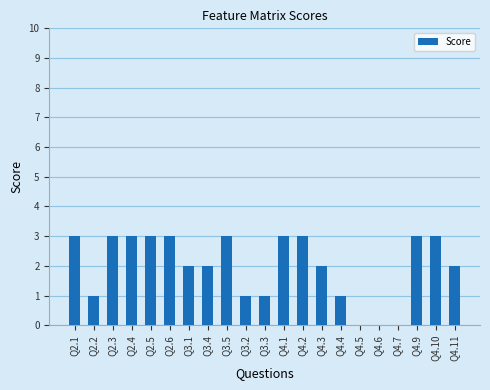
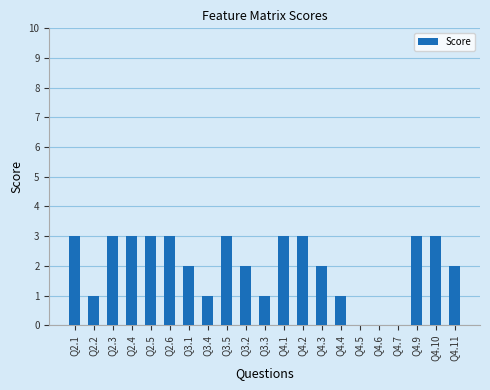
Q3.4: 2 -> 1
Q3.2: 1 -> 2
